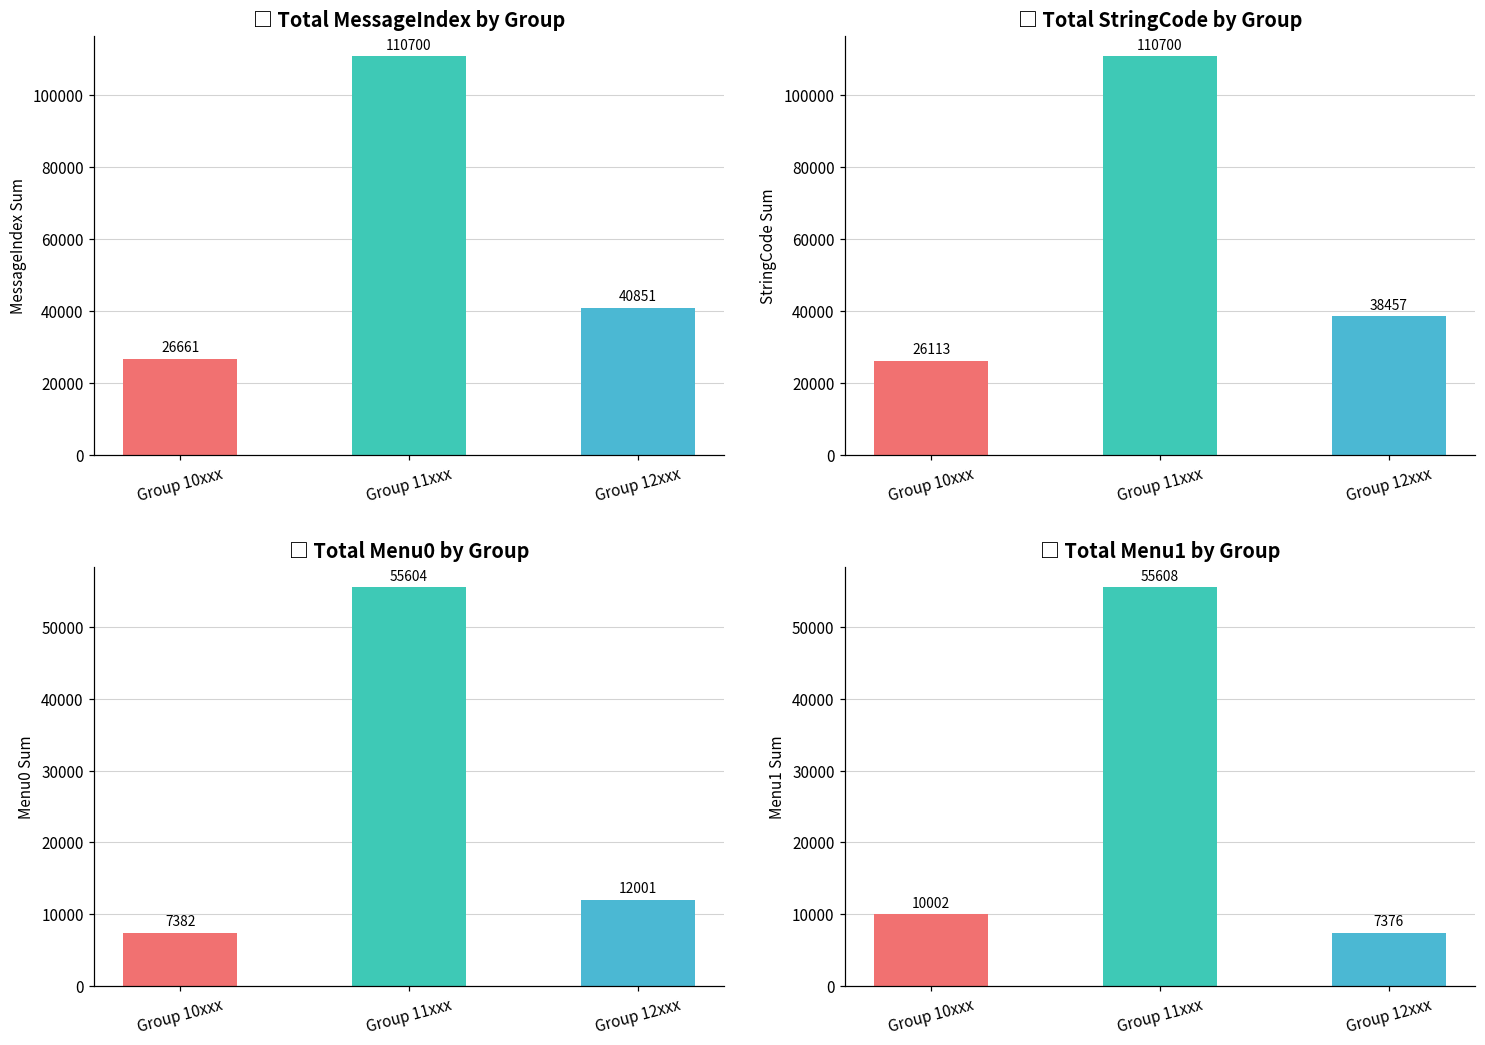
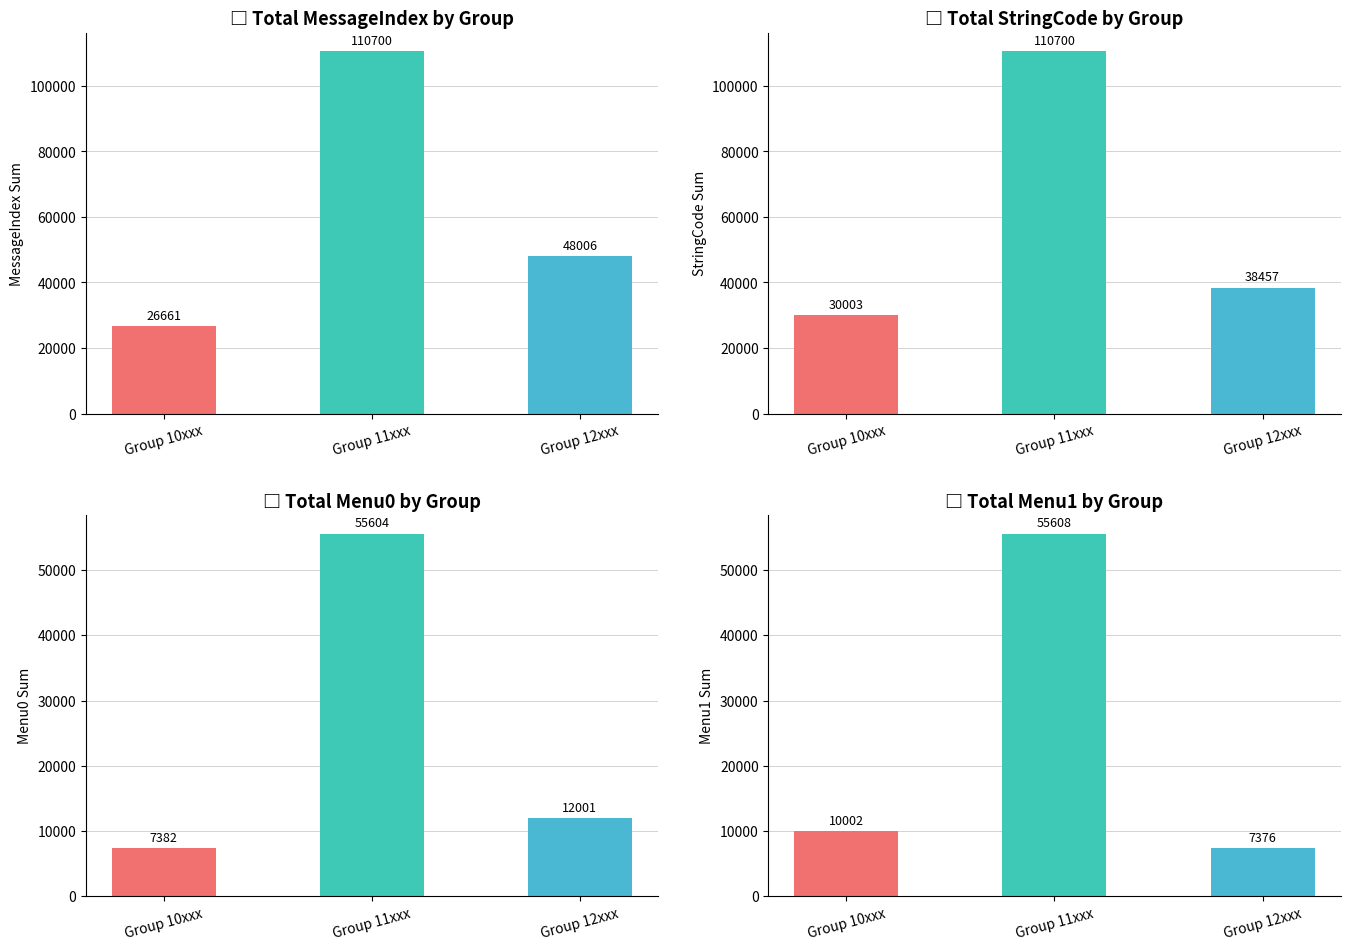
□ Total MessageIndex by Group, Group 12xxx: 40851 -> 48006
□ Total StringCode by Group, Group 10xxx: 26113 -> 30003
